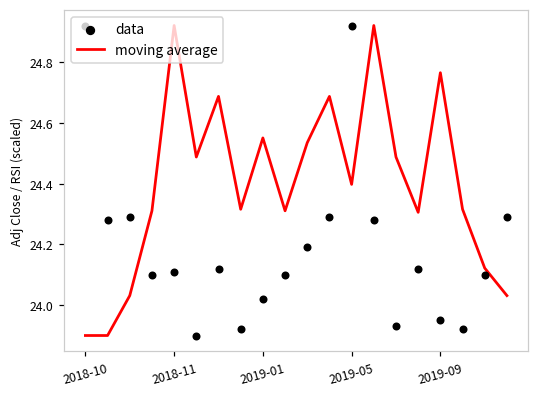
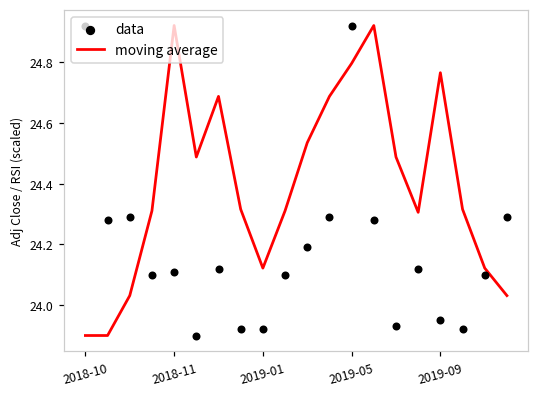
moving average, 2019-01: 24.55 -> 24.12
data, 2019-01: 24.02 -> 23.92
moving average, 2019-05: 24.40 -> 24.80
